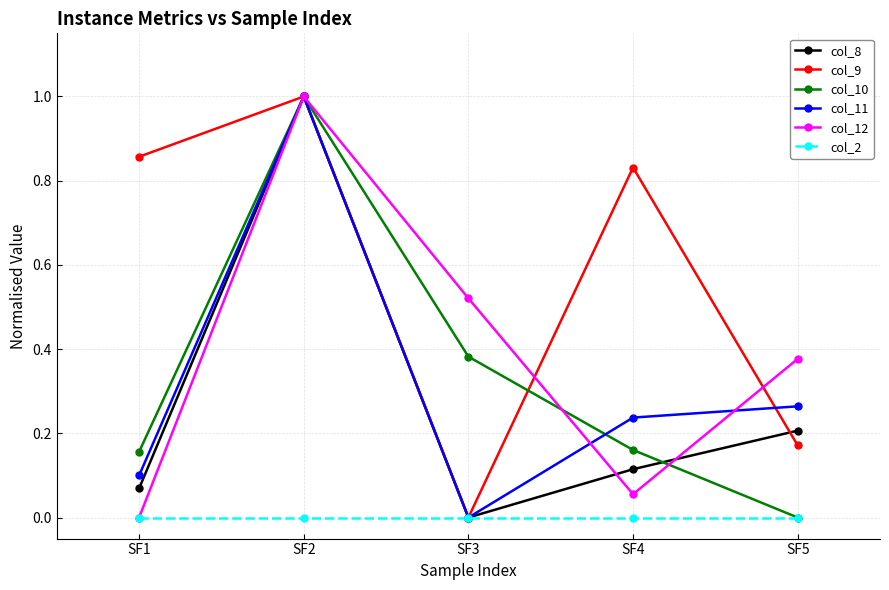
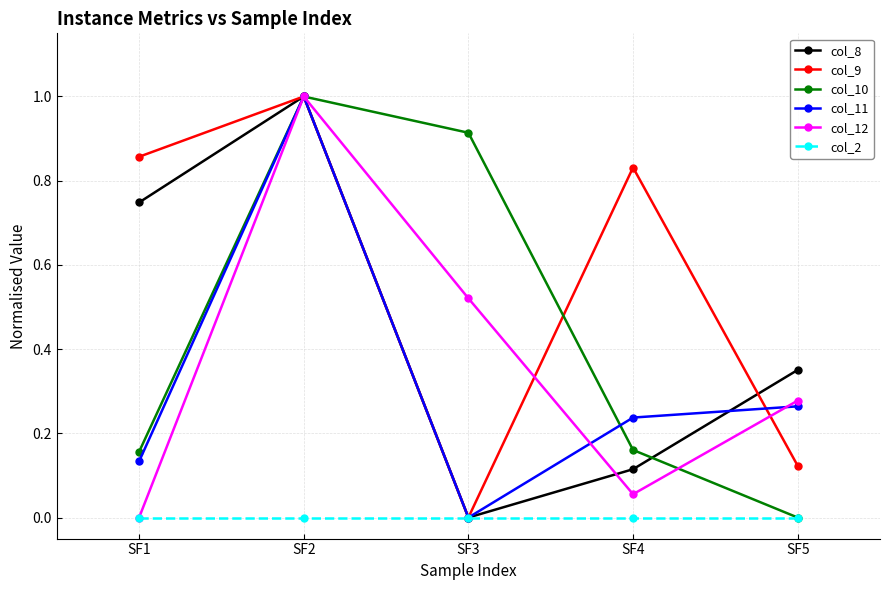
col_8, SF1: 0.07 -> 0.75
col_11, SF1: 0.10 -> 0.13
col_10, SF3: 0.38 -> 0.91
col_8, SF5: 0.21 -> 0.35
col_9, SF5: 0.17 -> 0.12
col_12, SF5: 0.38 -> 0.28
